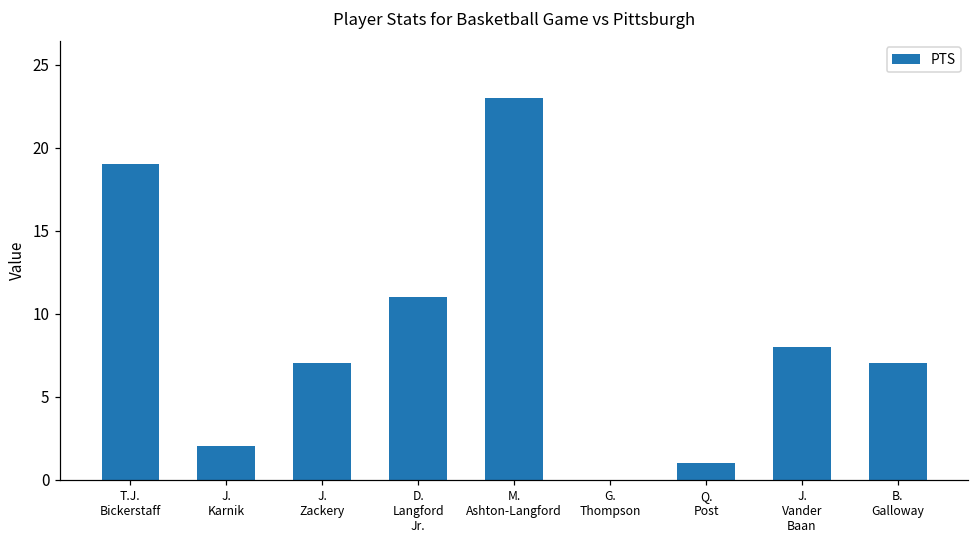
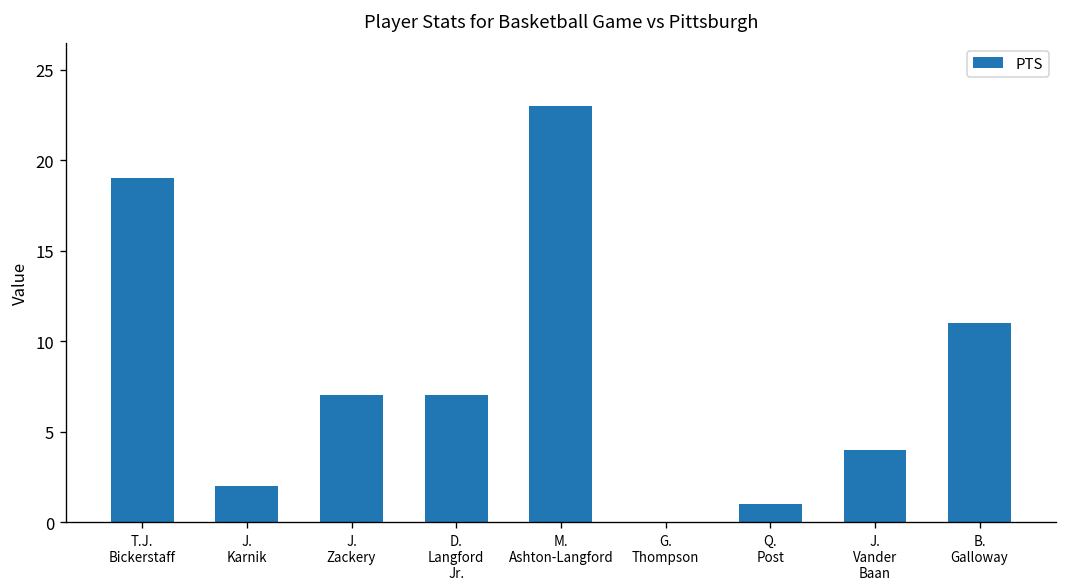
D. Langford Jr.: 11 -> 7
J. Vander Baan: 8 -> 4
B. Galloway: 7 -> 11
